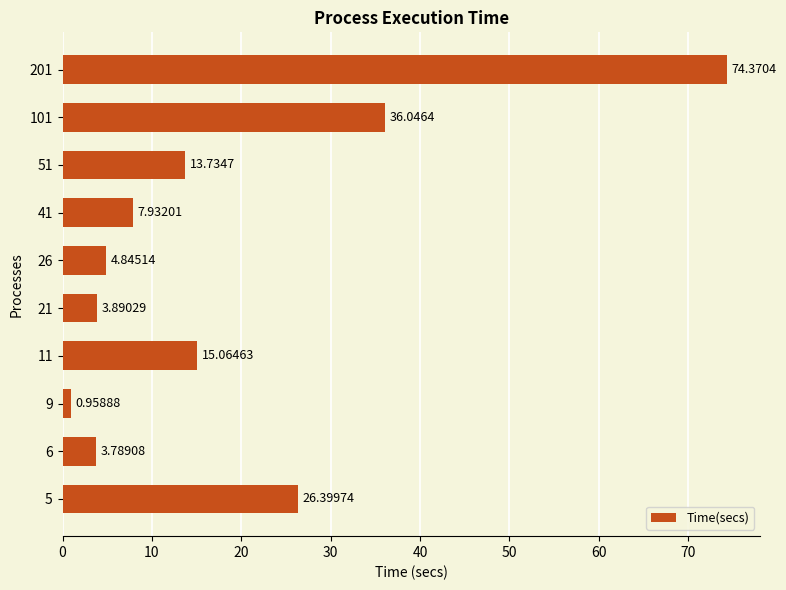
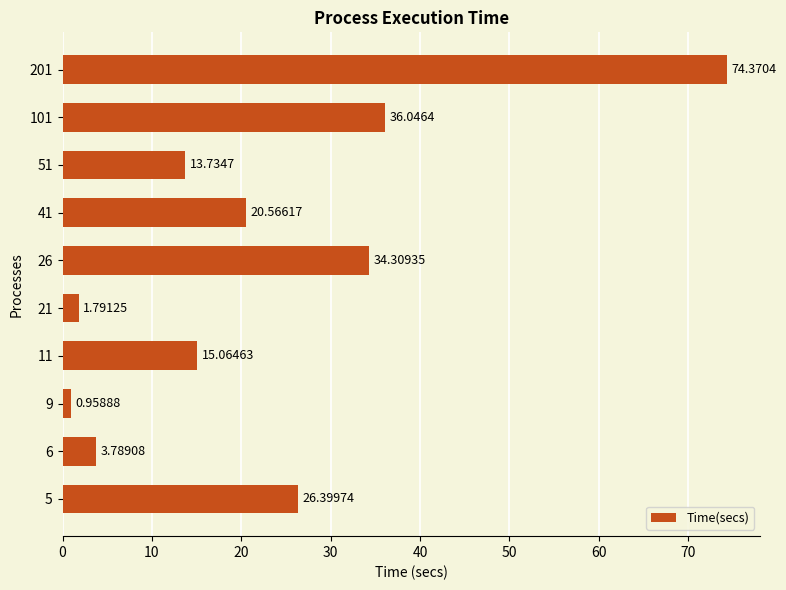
41: 7.93201 -> 20.56617
26: 4.84514 -> 34.30935
21: 3.89029 -> 1.79125
